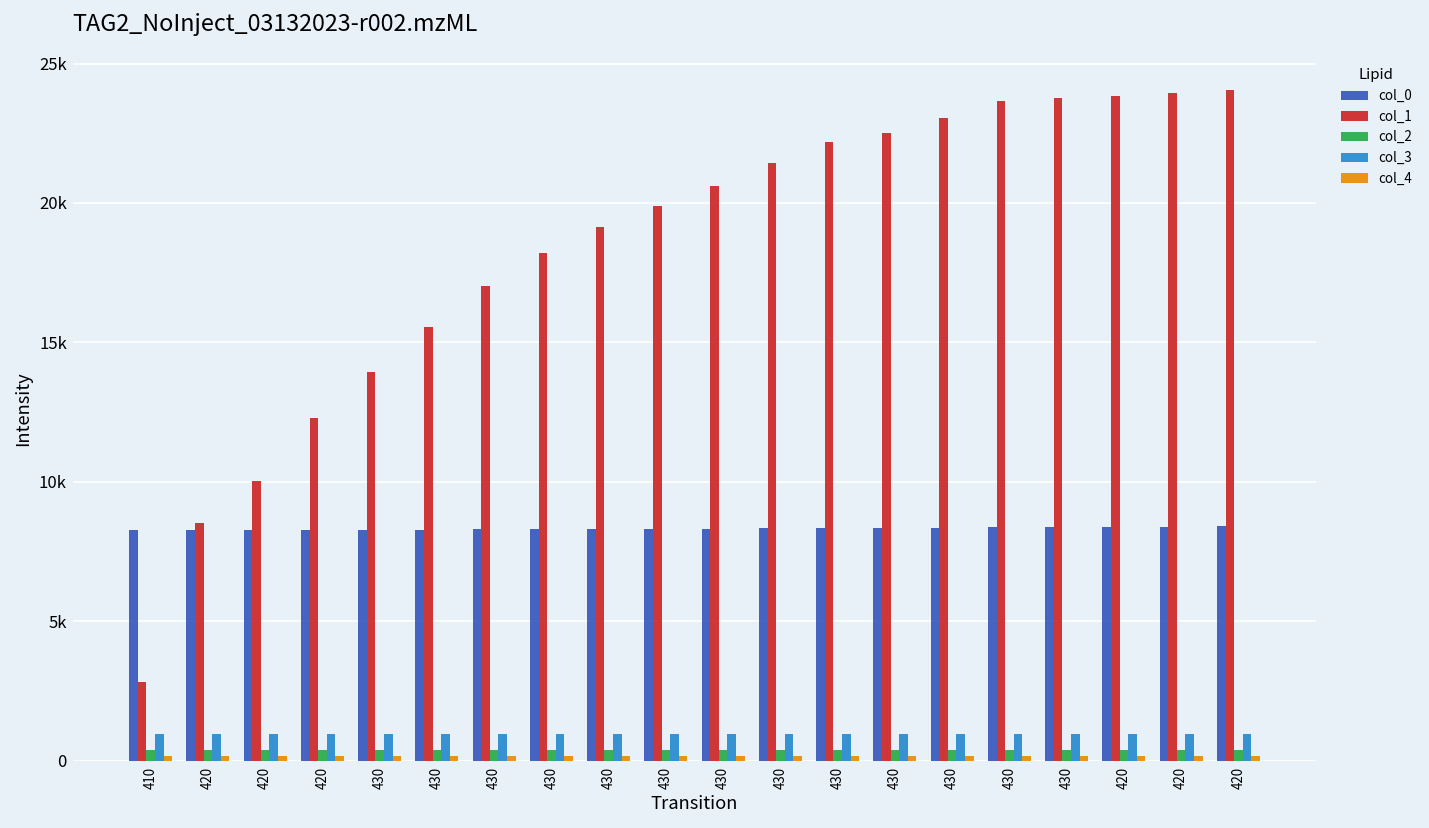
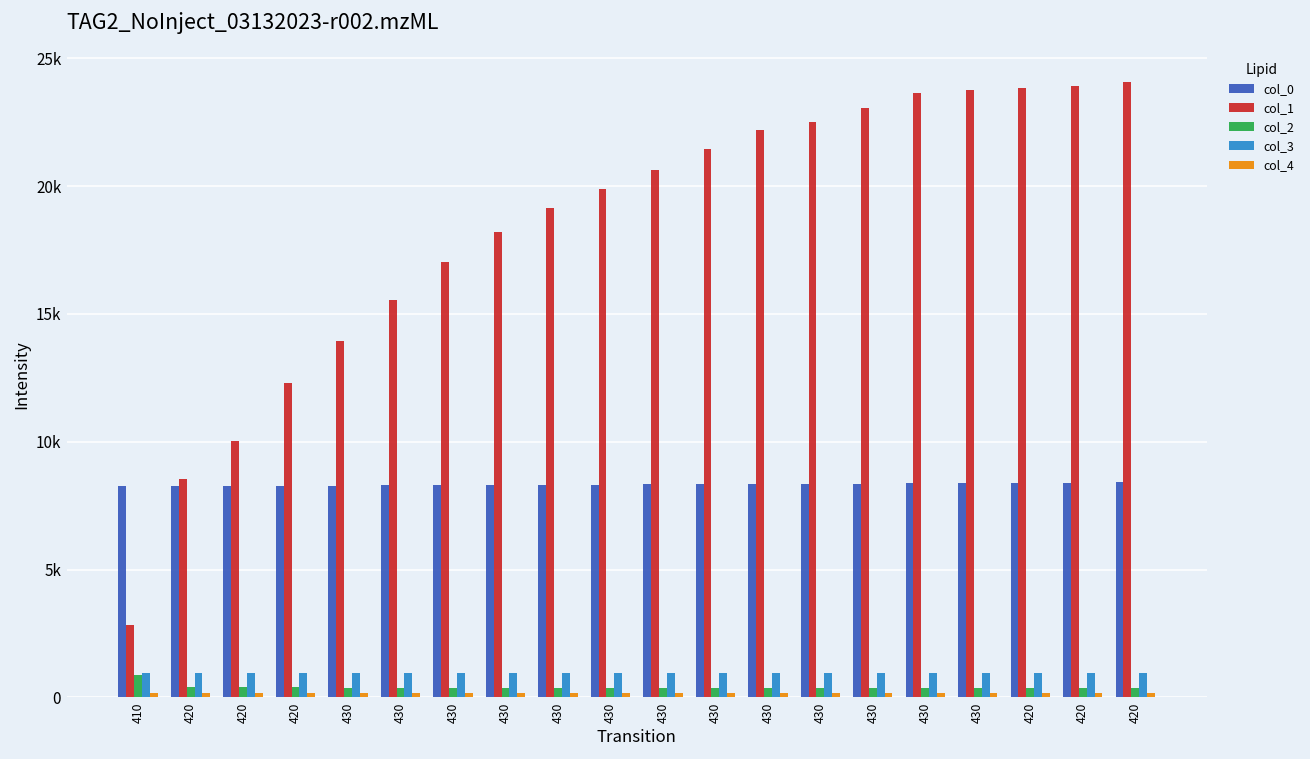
col_2, 410: 400 -> 900
